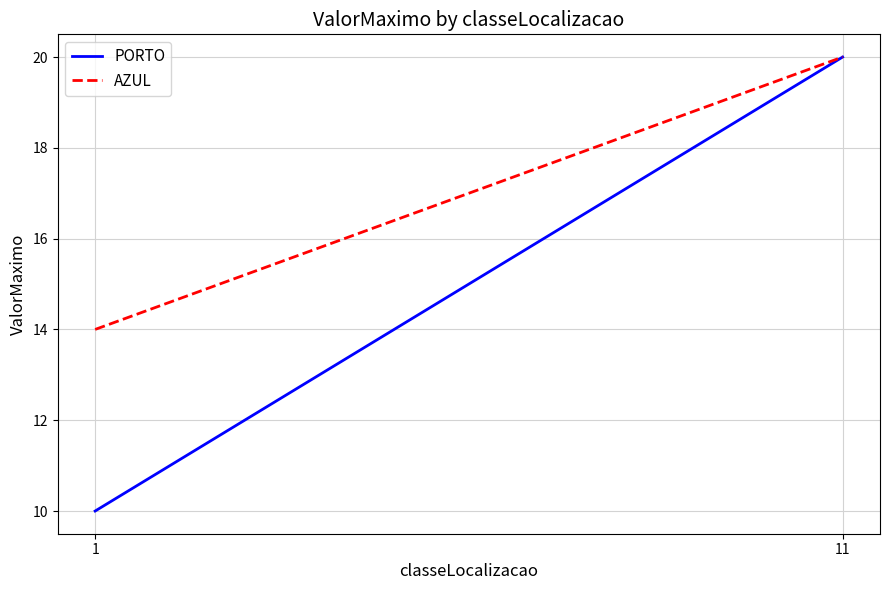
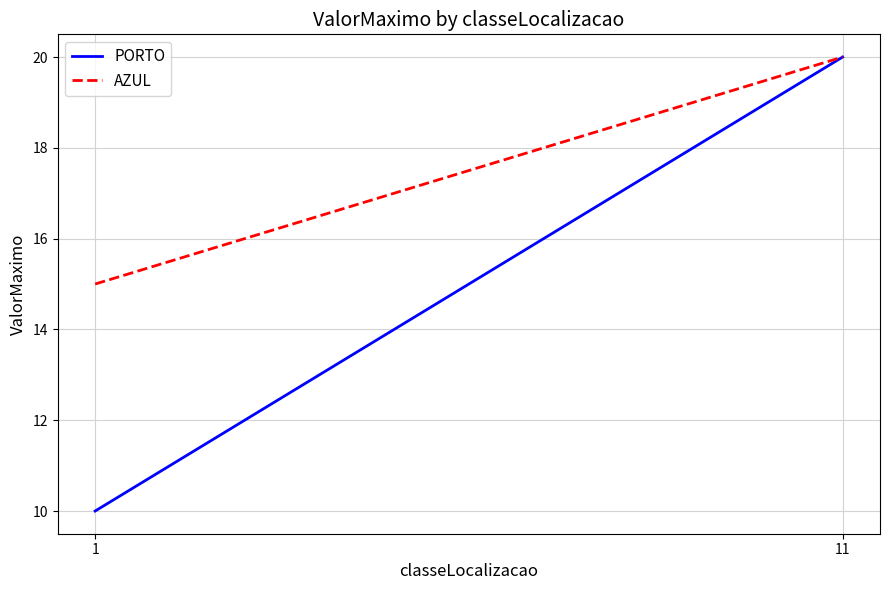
AZUL, 1: 14 -> 15
